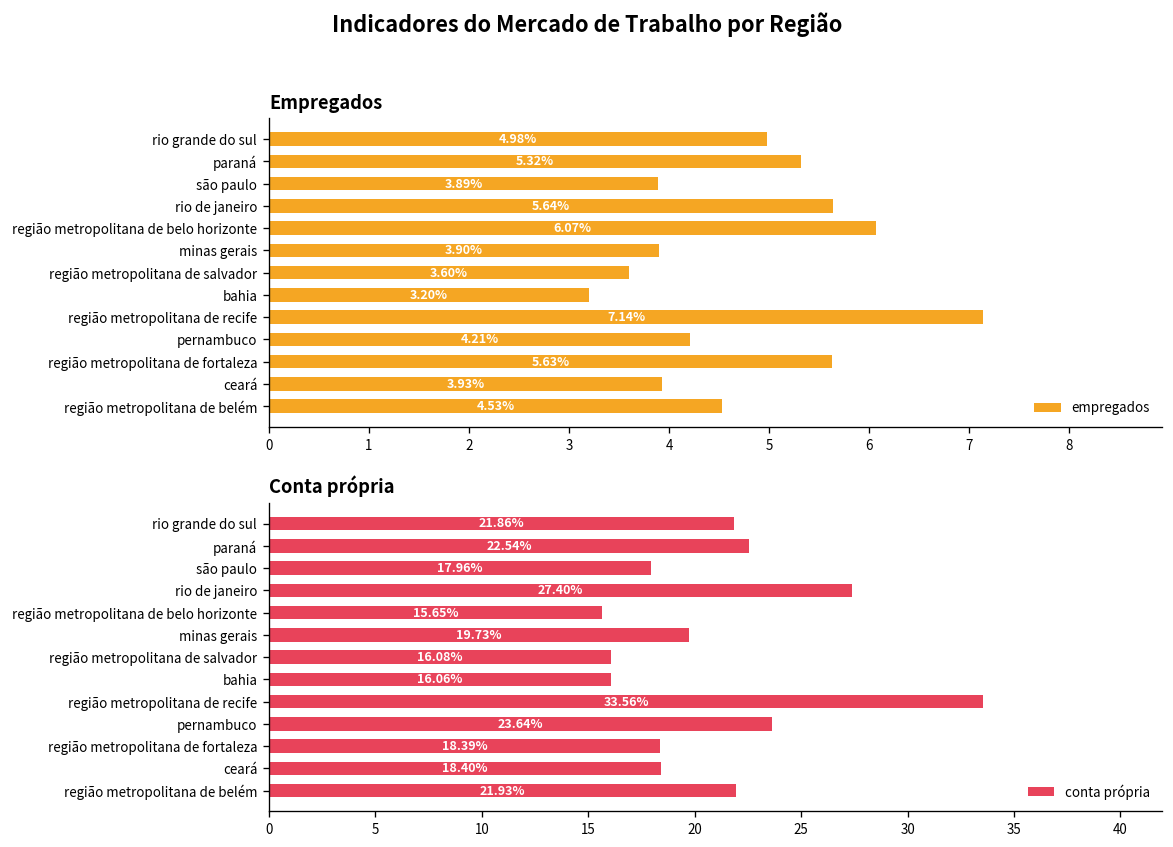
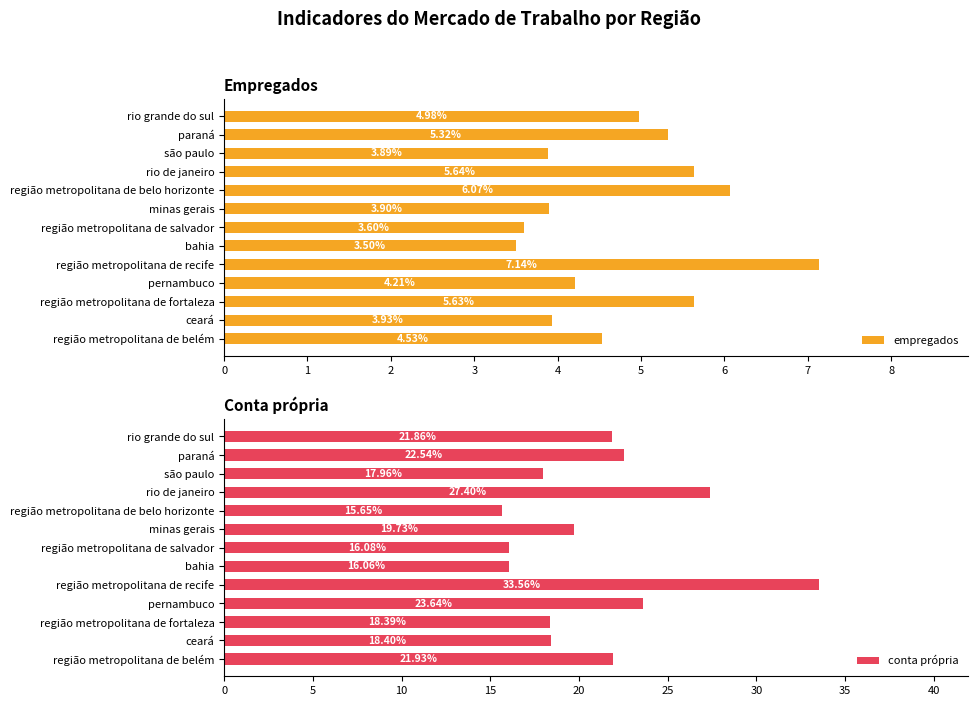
Empregados, bahia: 3.20% -> 3.50%
